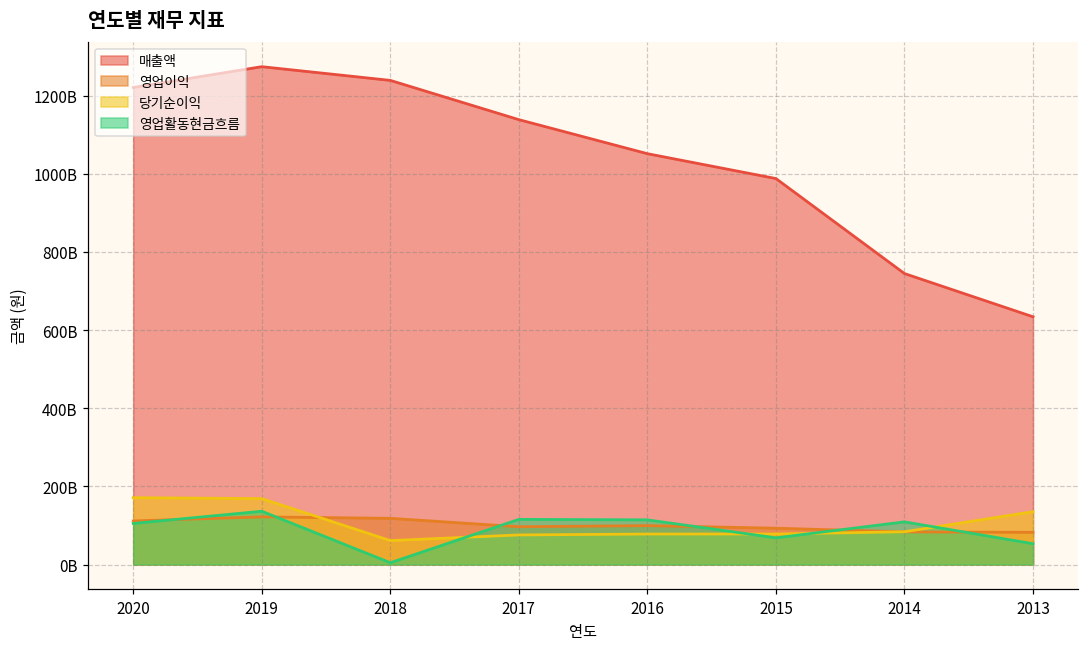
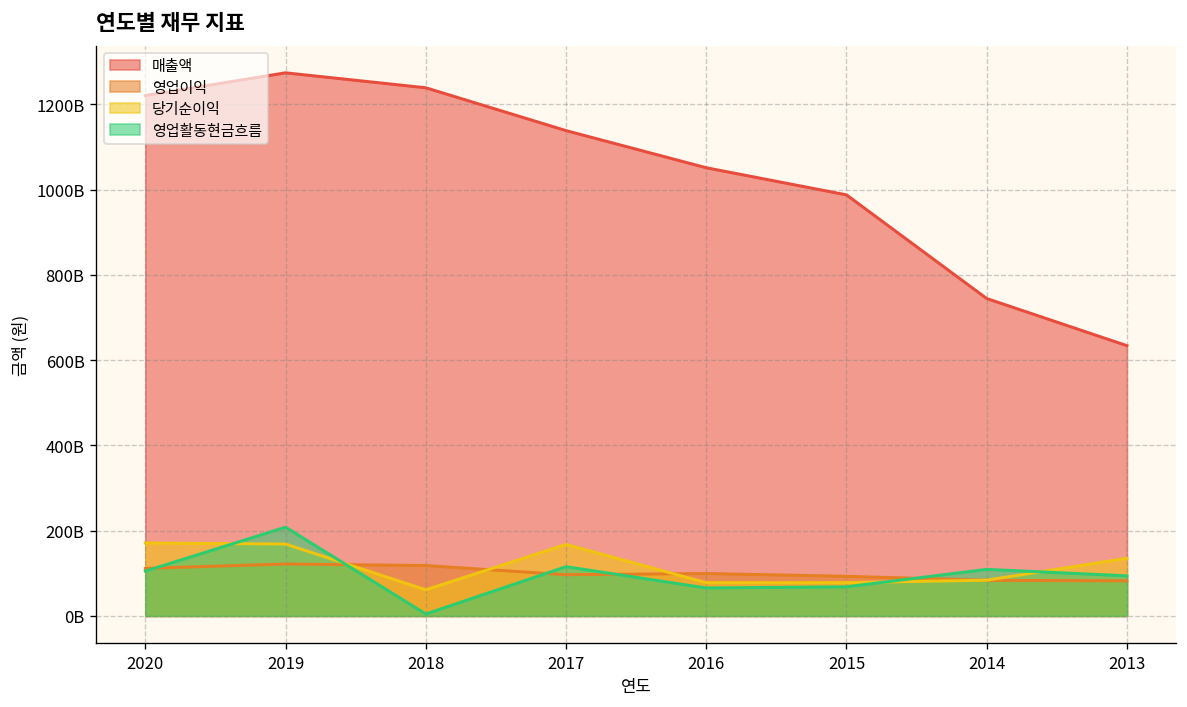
영업활동현금흐름, 2019: 140000000000 -> 210000000000
당기순이익, 2017: 80000000000 -> 170000000000
영업활동현금흐름, 2016: 110000000000 -> 70000000000
영업활동현금흐름, 2013: 50000000000 -> 90000000000
